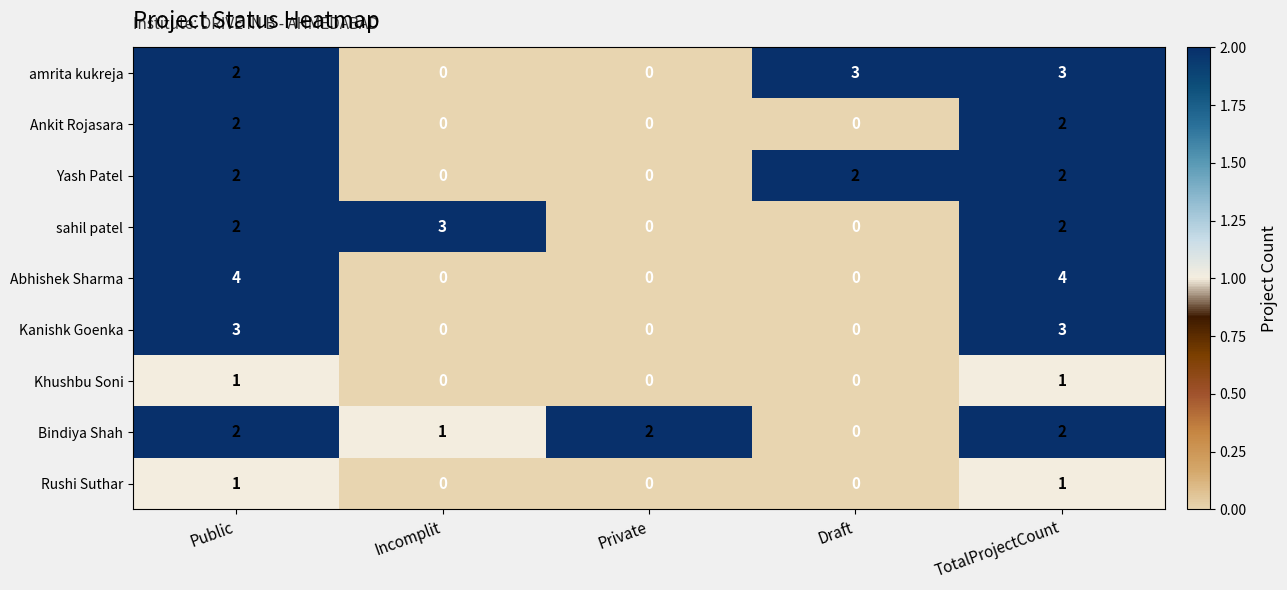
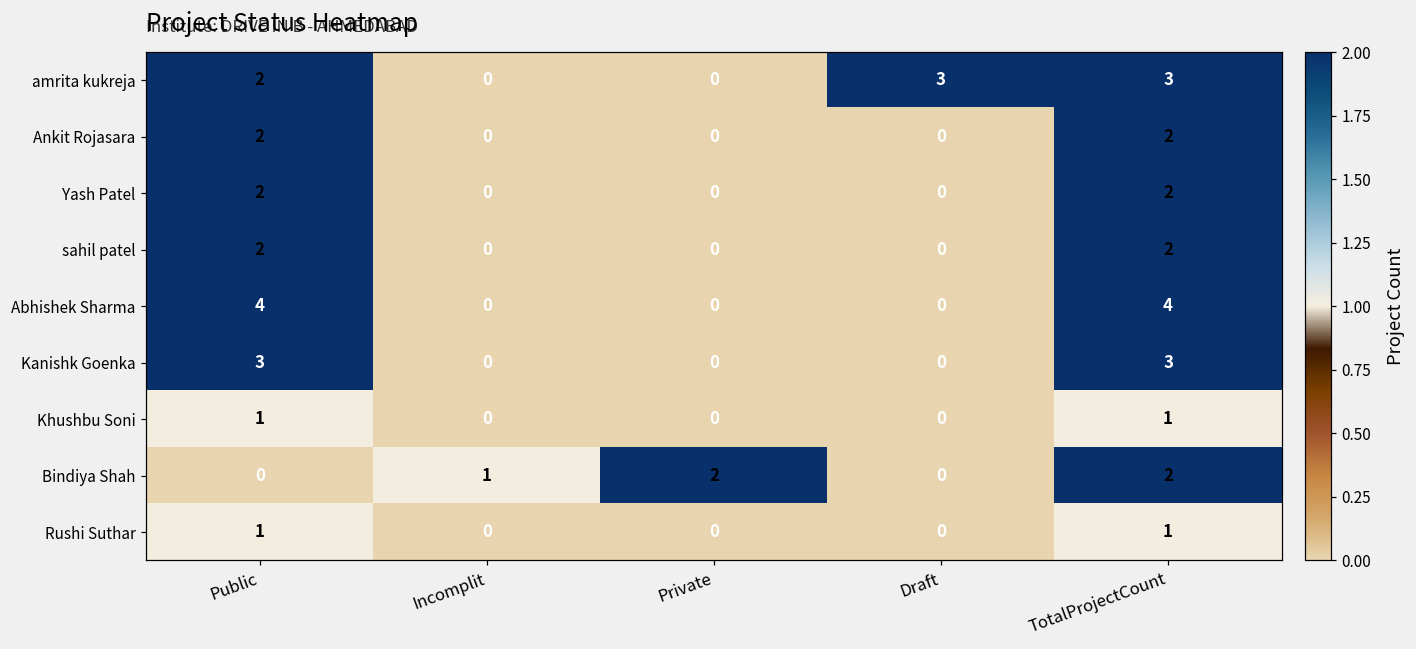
Yash Patel, Draft: 2 -> 0
sahil patel, Incomplit: 3 -> 0
Bindiya Shah, Public: 2 -> 0
